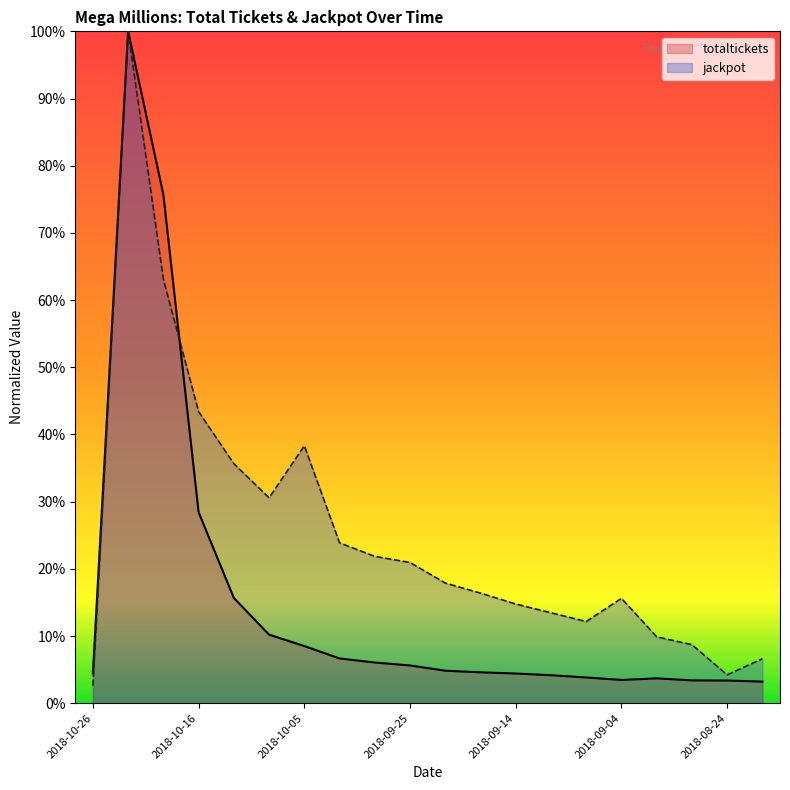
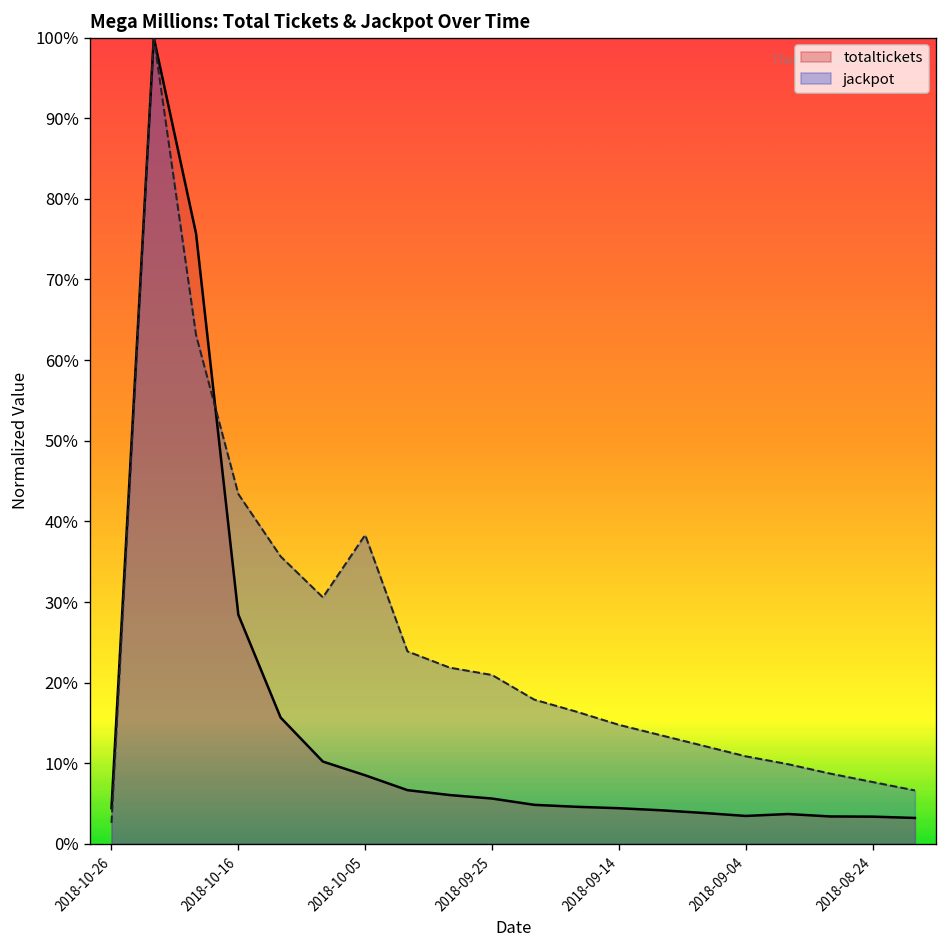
jackpot, 2018-09-04: 16% -> 11%
jackpot, 2018-08-24: 4% -> 8%
